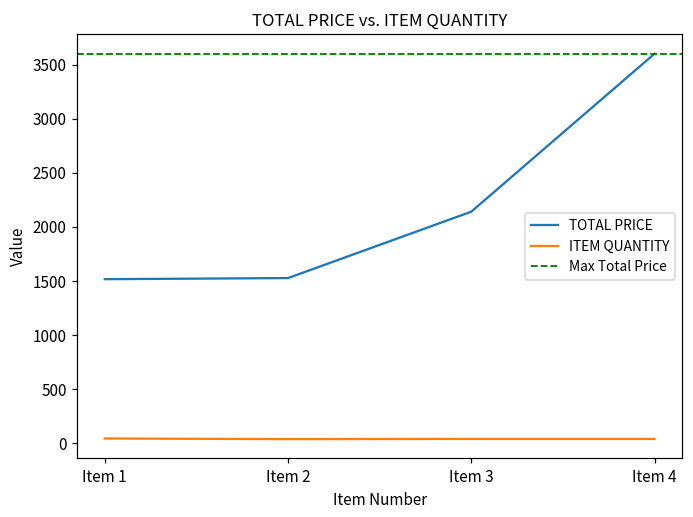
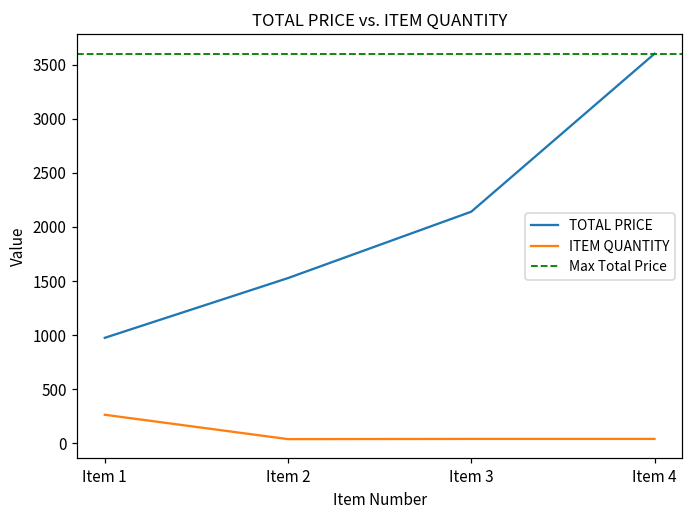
TOTAL PRICE, Item 1: 1500 -> 1000
ITEM QUANTITY, Item 1: 0 -> 300
